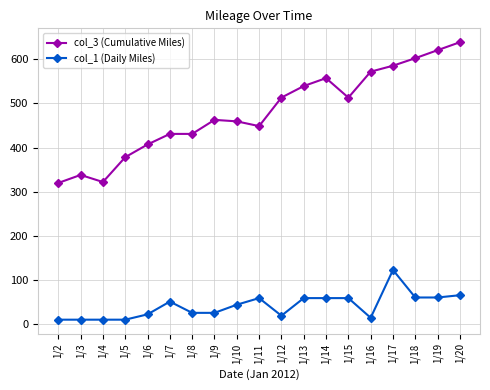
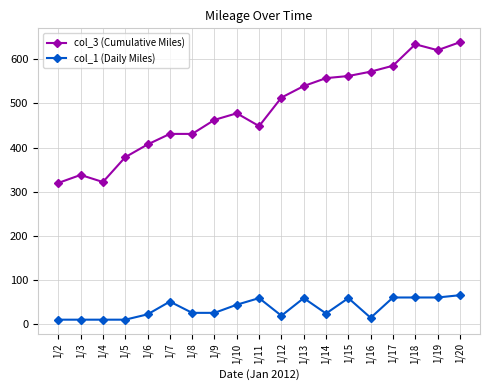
col_3 (Cumulative Miles), 1/10: 460 -> 480
col_1 (Daily Miles), 1/14: 60 -> 20
col_3 (Cumulative Miles), 1/15: 510 -> 560
col_1 (Daily Miles), 1/17: 120 -> 60
col_3 (Cumulative Miles), 1/18: 600 -> 630
